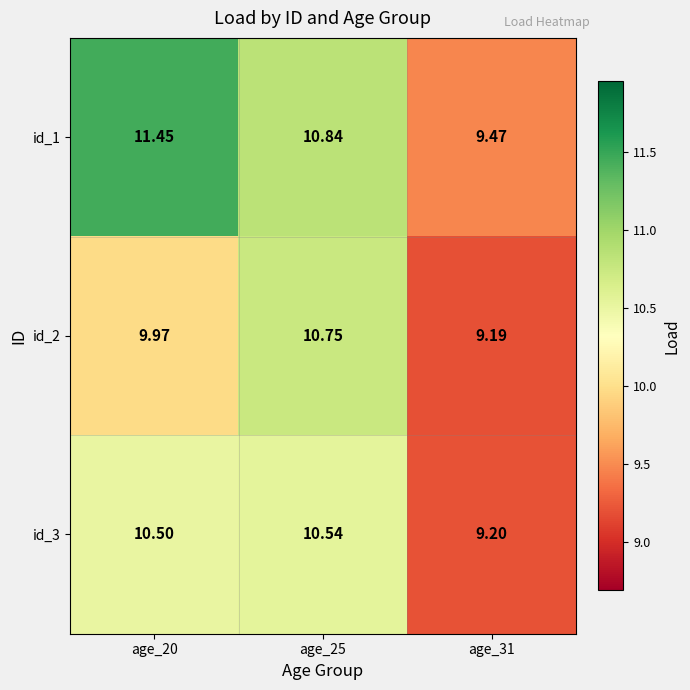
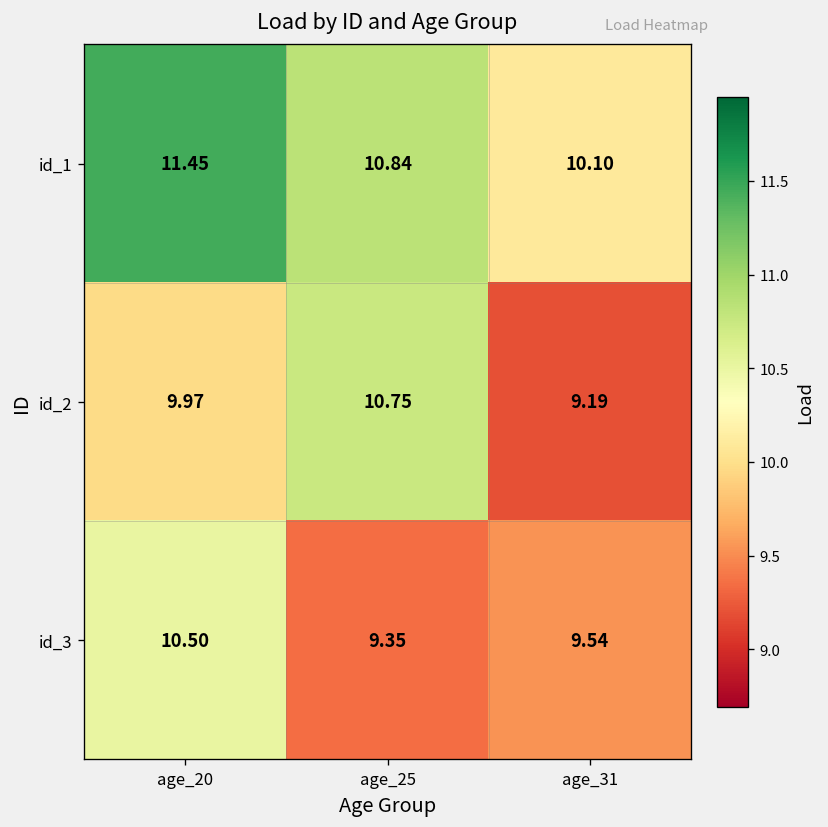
id_1, age_31: 9.47 -> 10.10
id_3, age_25: 10.54 -> 9.35
id_3, age_31: 9.20 -> 9.54
